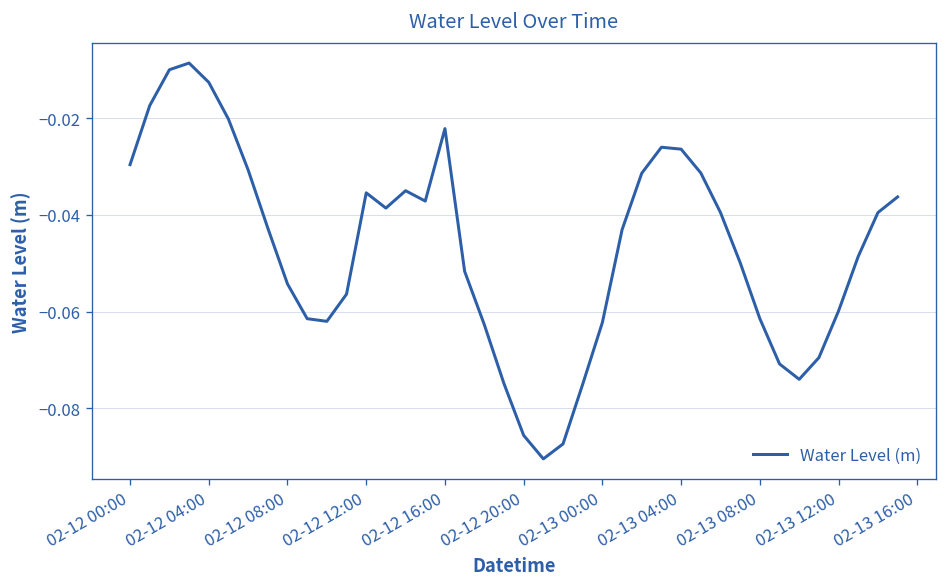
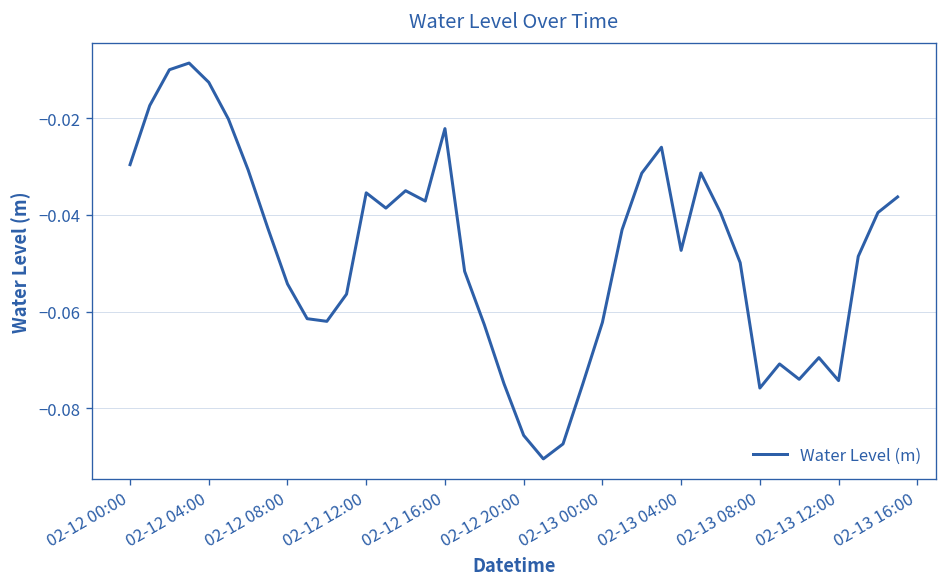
02-13 04:00: -0.026 -> -0.047
02-13 08:00: -0.061 -> -0.076
02-13 12:00: -0.060 -> -0.074
